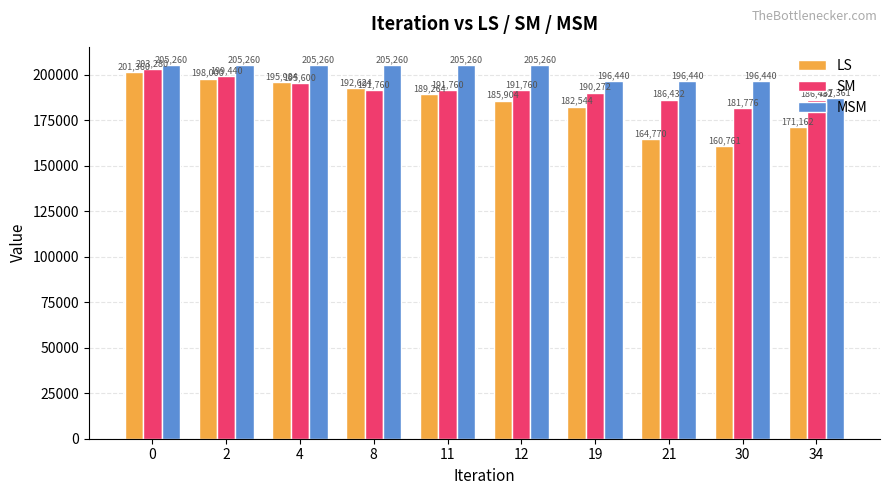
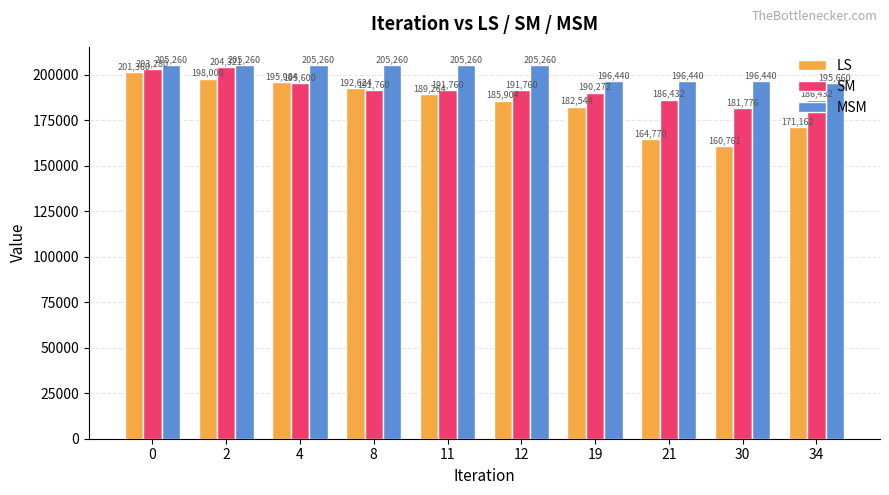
SM, 2: 199,440 -> 204,321
MSM, 34: 187,361 -> 195,660
